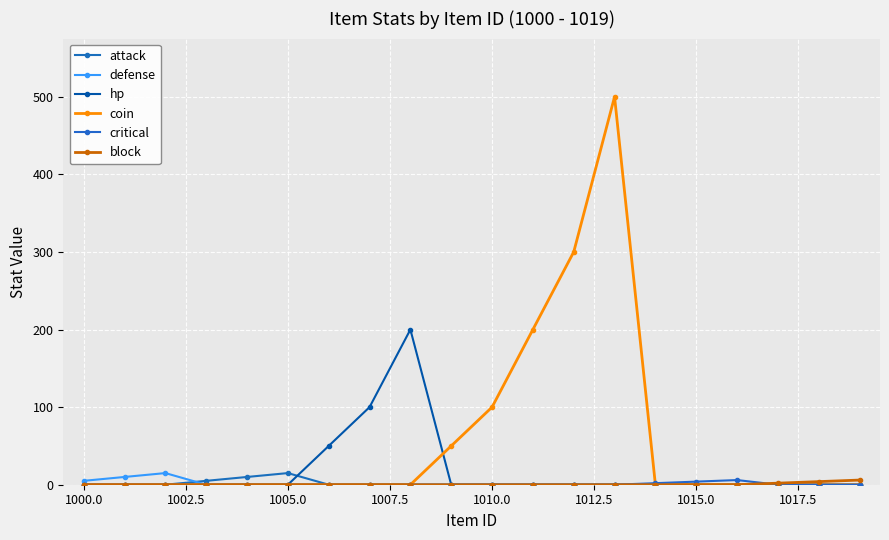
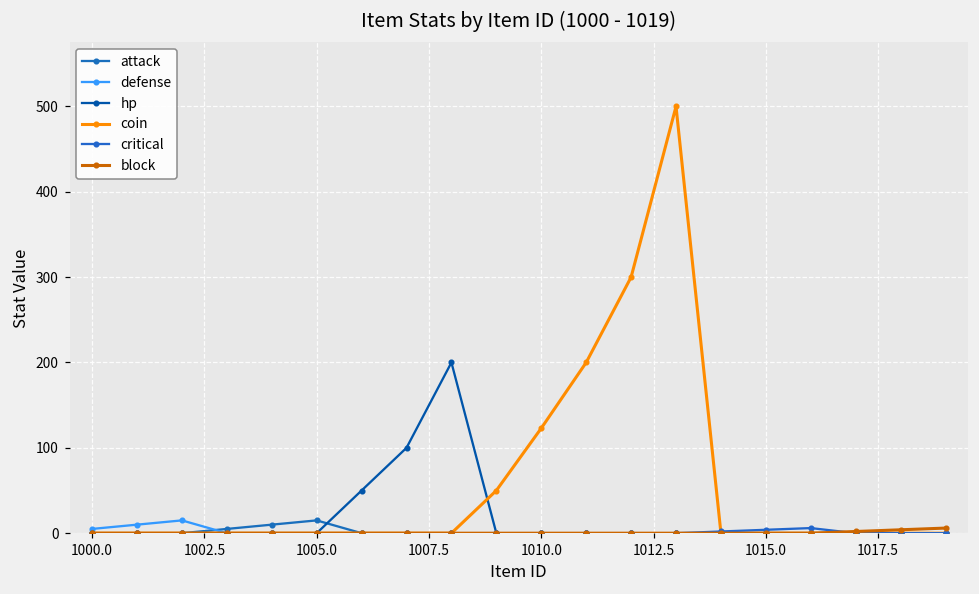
coin, 1010.0: 100 -> 120
